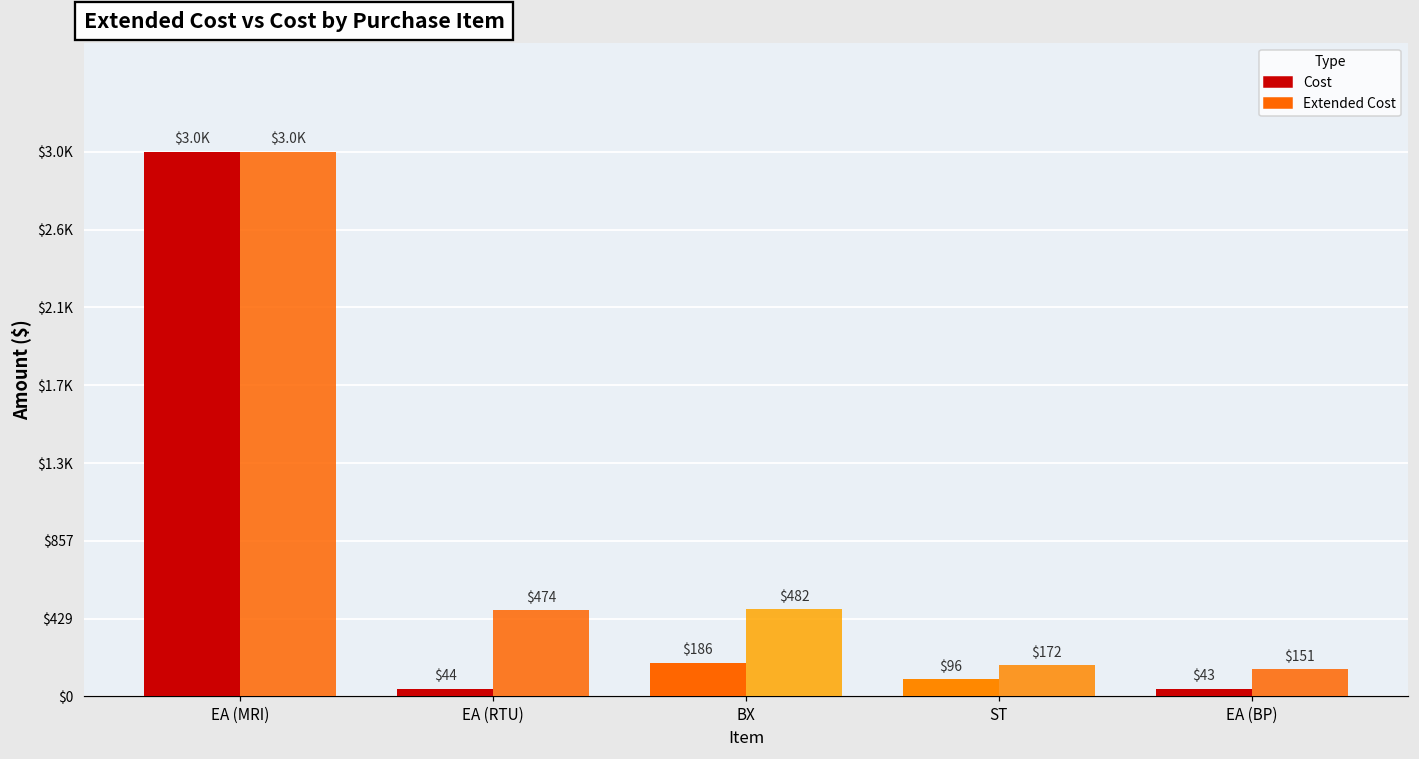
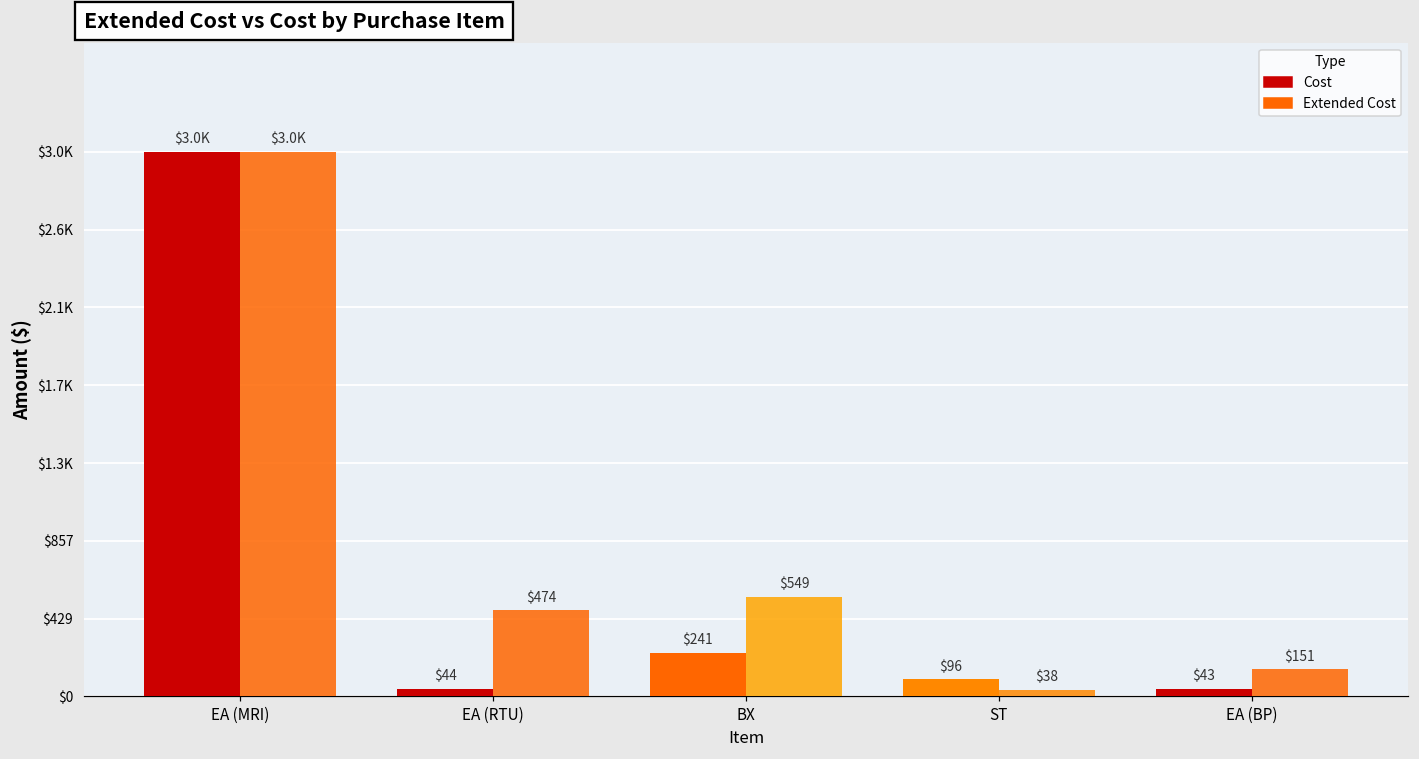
Cost, BX: $186 -> $241
Extended Cost, BX: $482 -> $549
Extended Cost, ST: $172 -> $38
